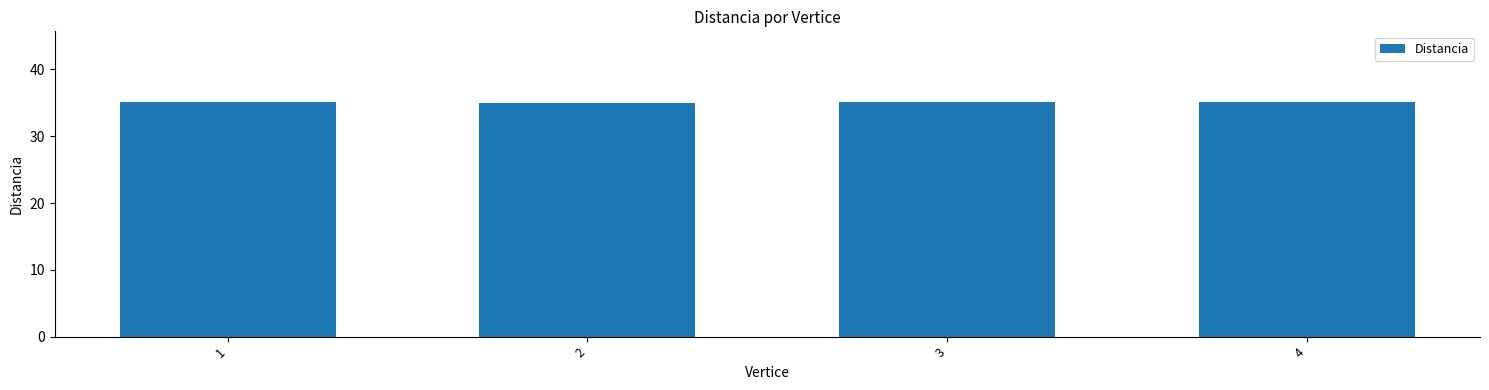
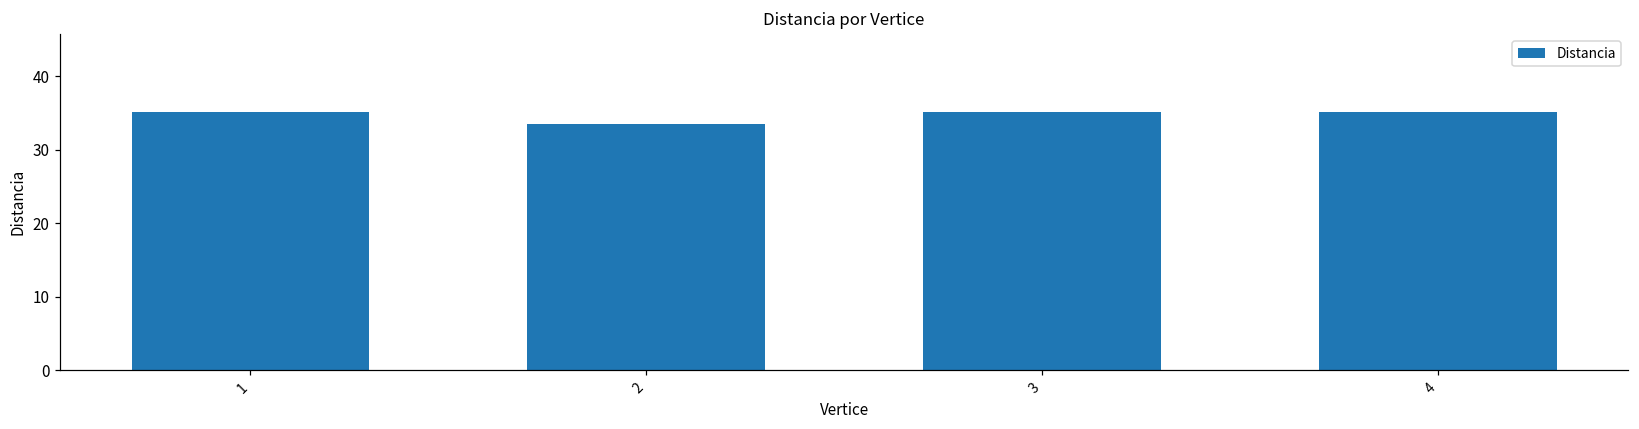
2: 35 -> 34
